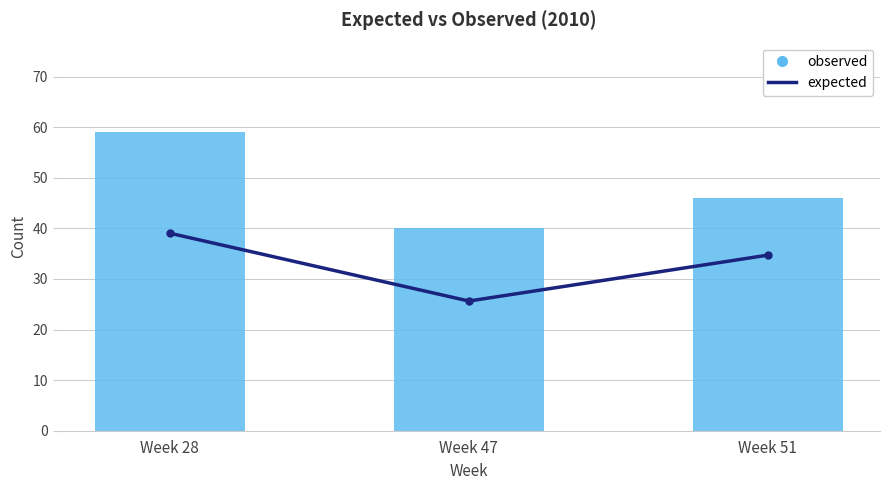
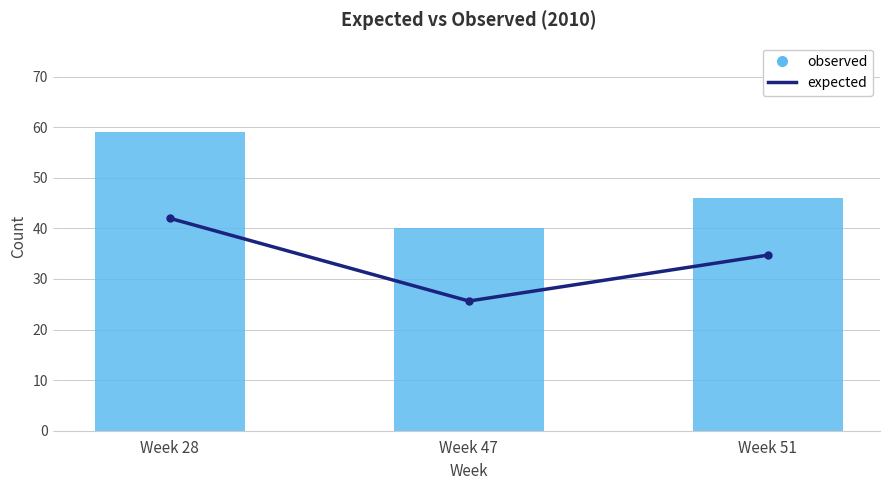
expected, Week 28: 39 -> 42
